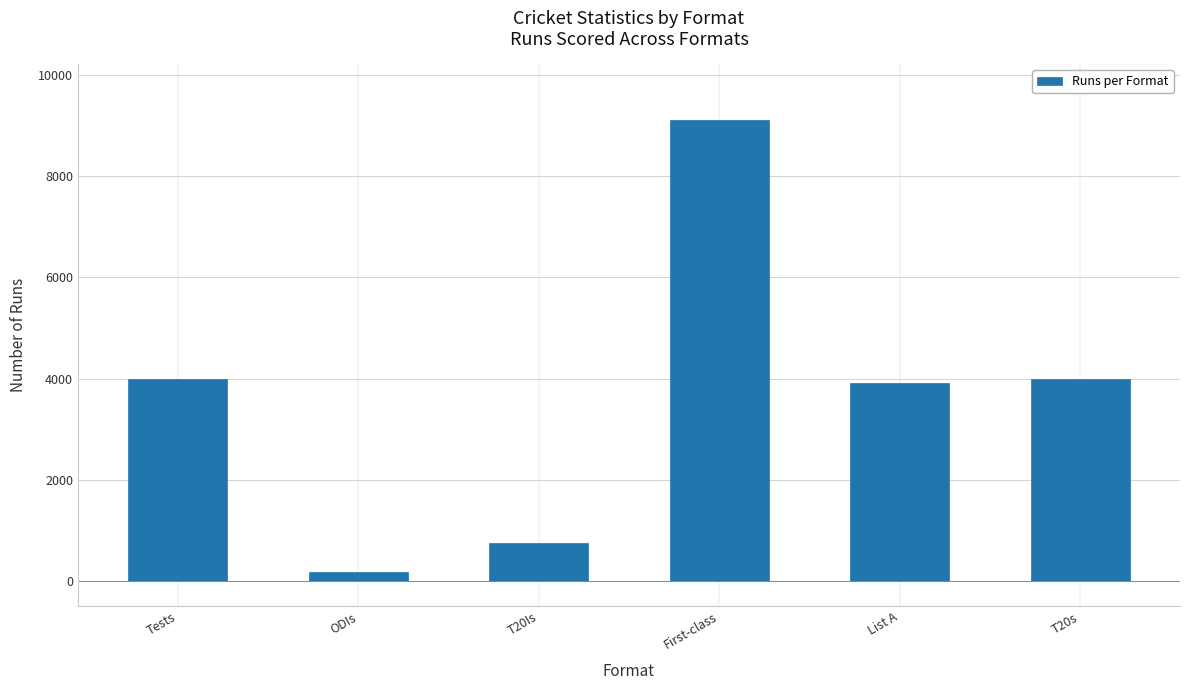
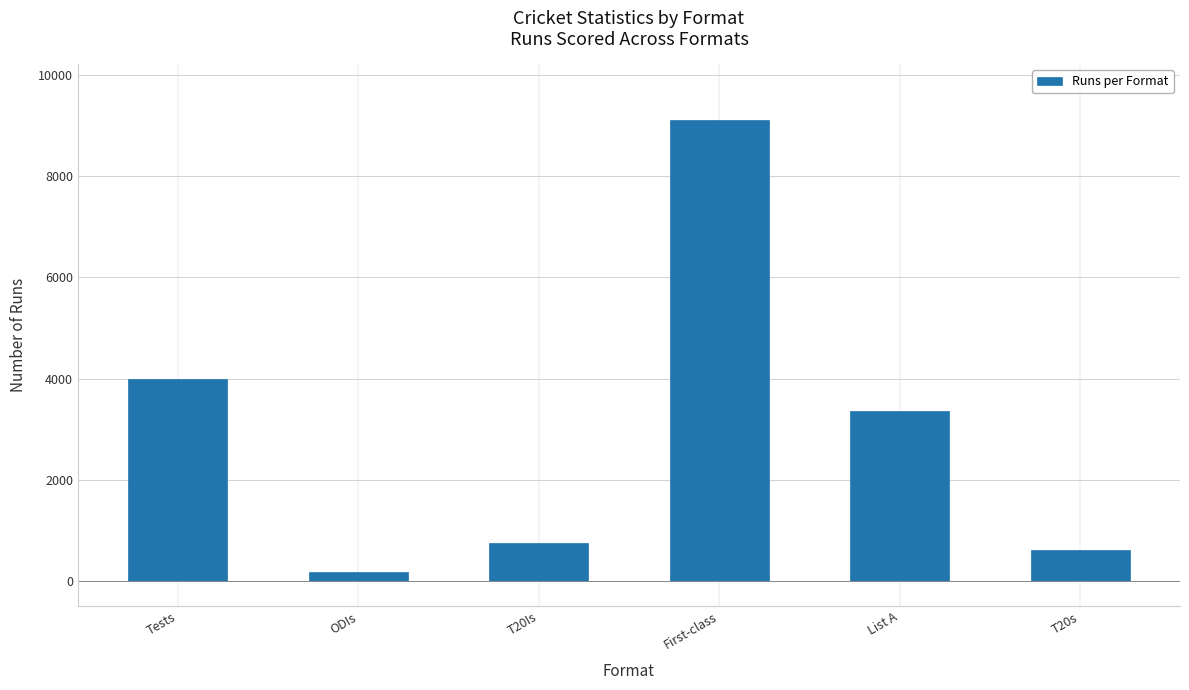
List A: 3900 -> 3400
T20s: 4000 -> 600
